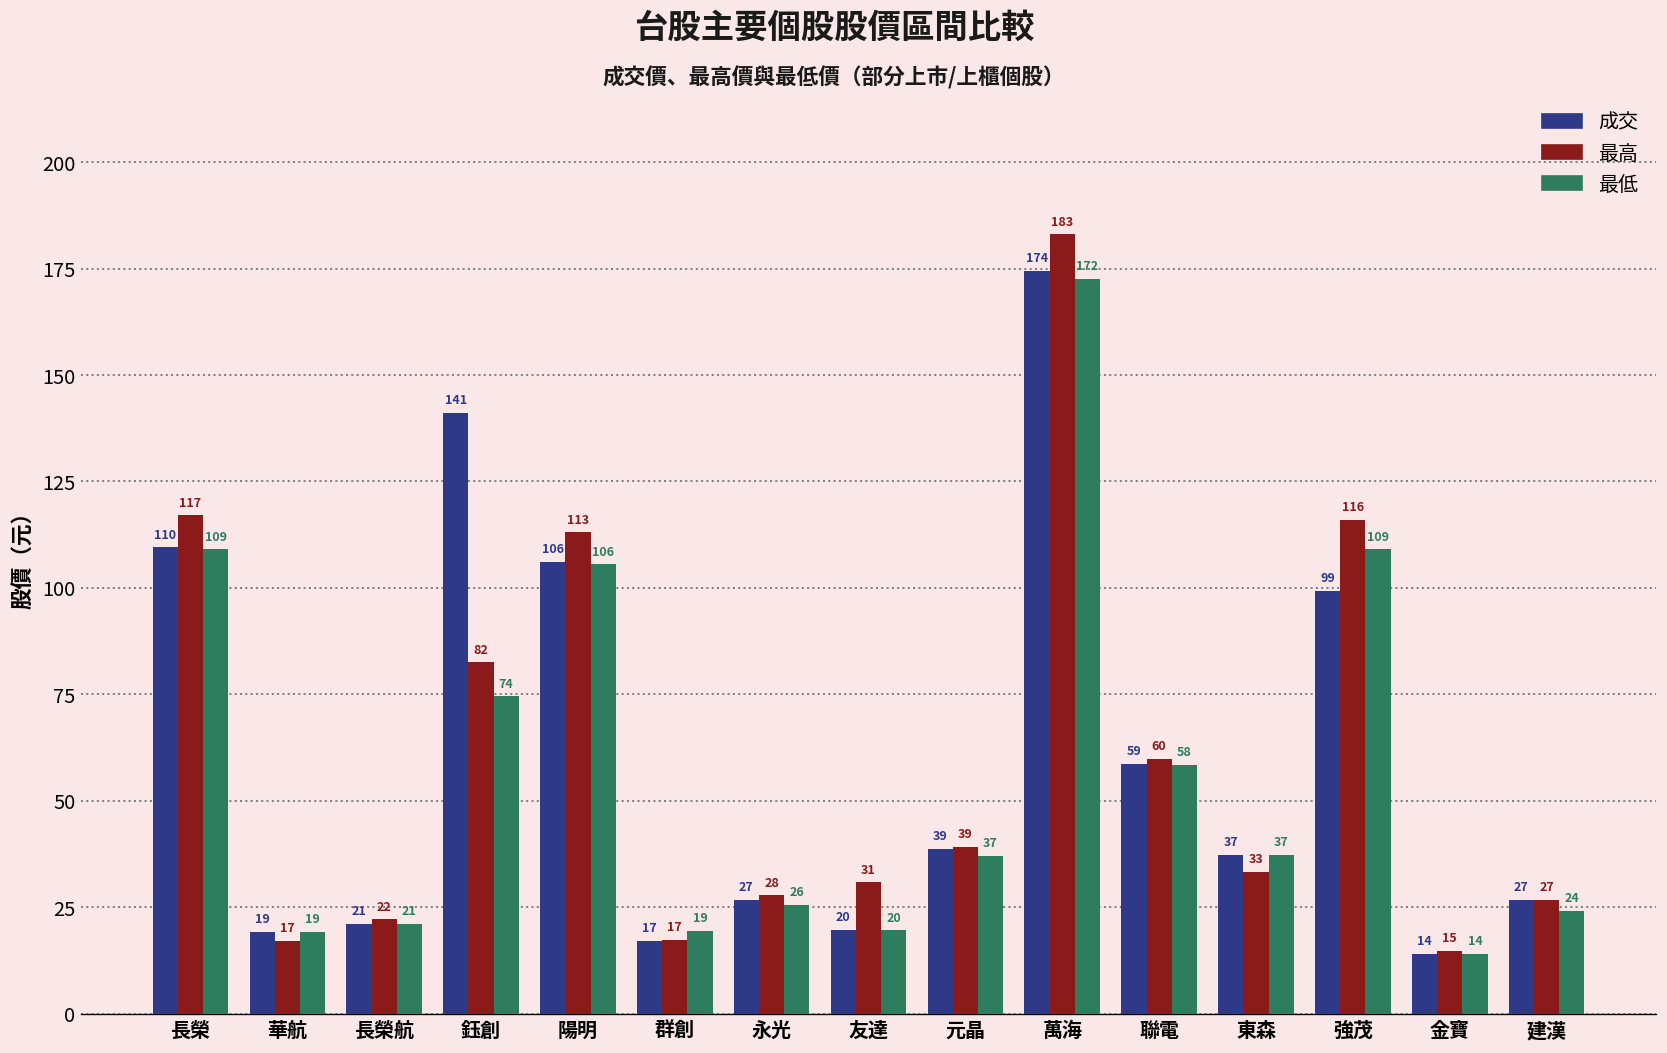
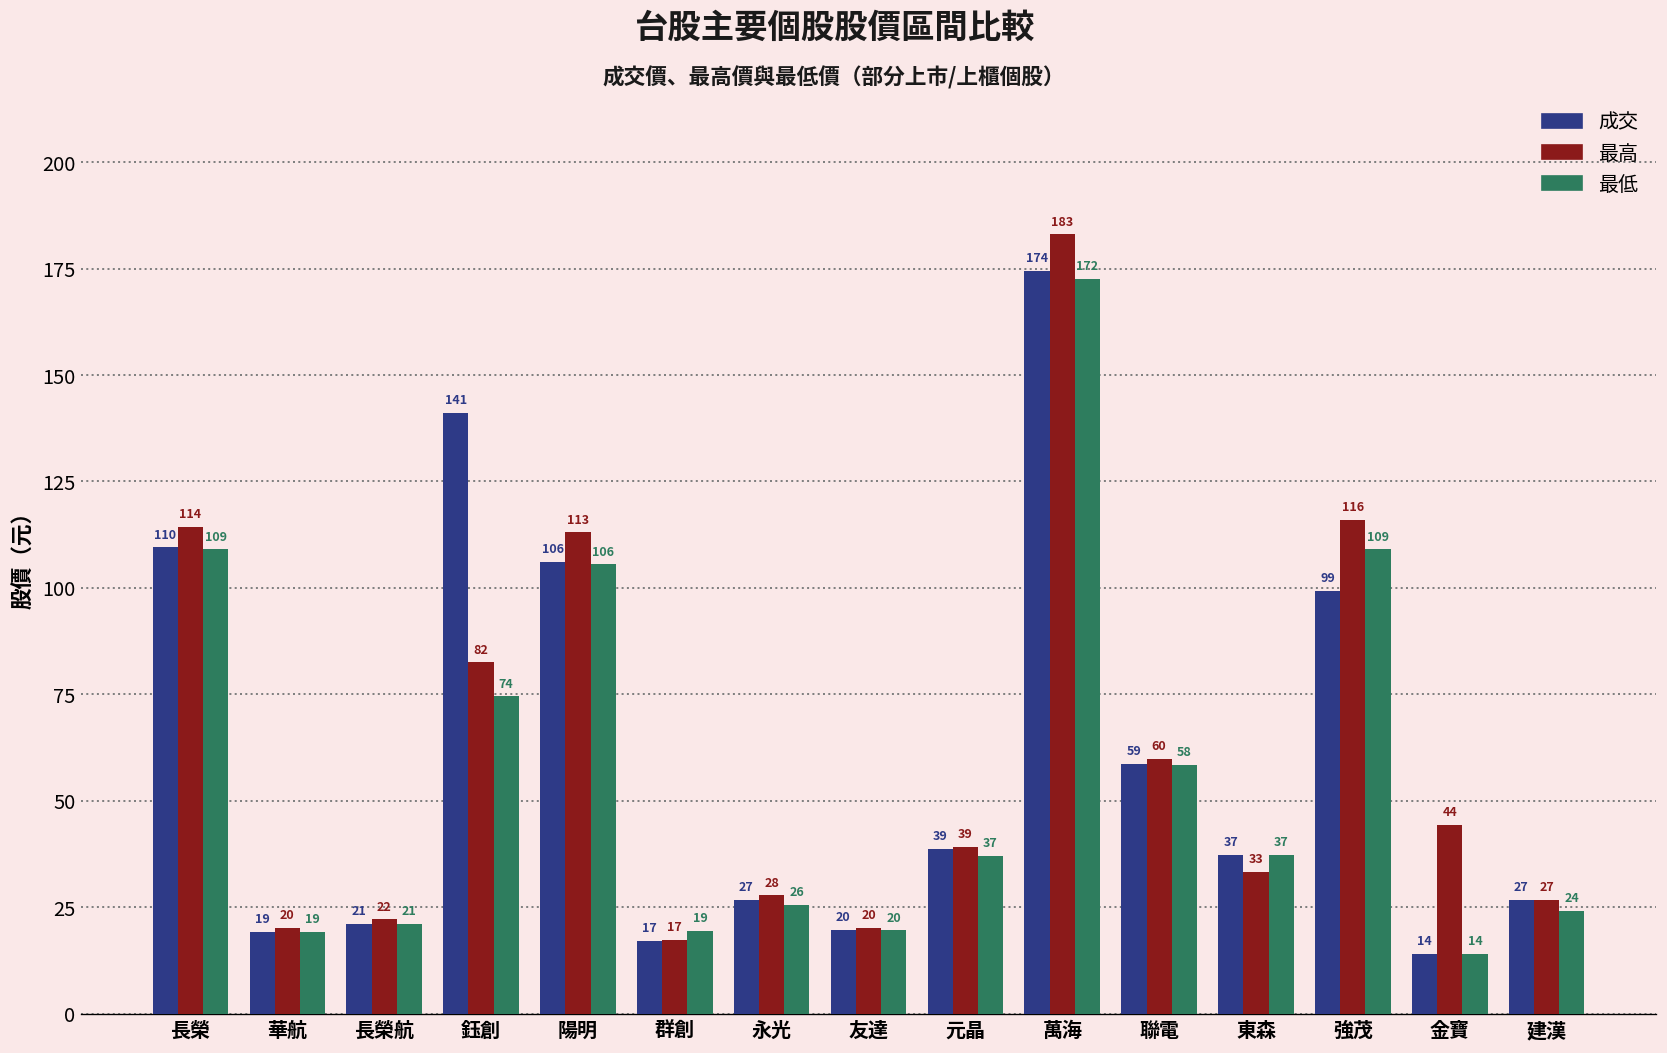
最高, 長榮: 117 -> 114
最高, 華航: 17 -> 20
最高, 友達: 31 -> 20
最高, 金寶: 15 -> 44
